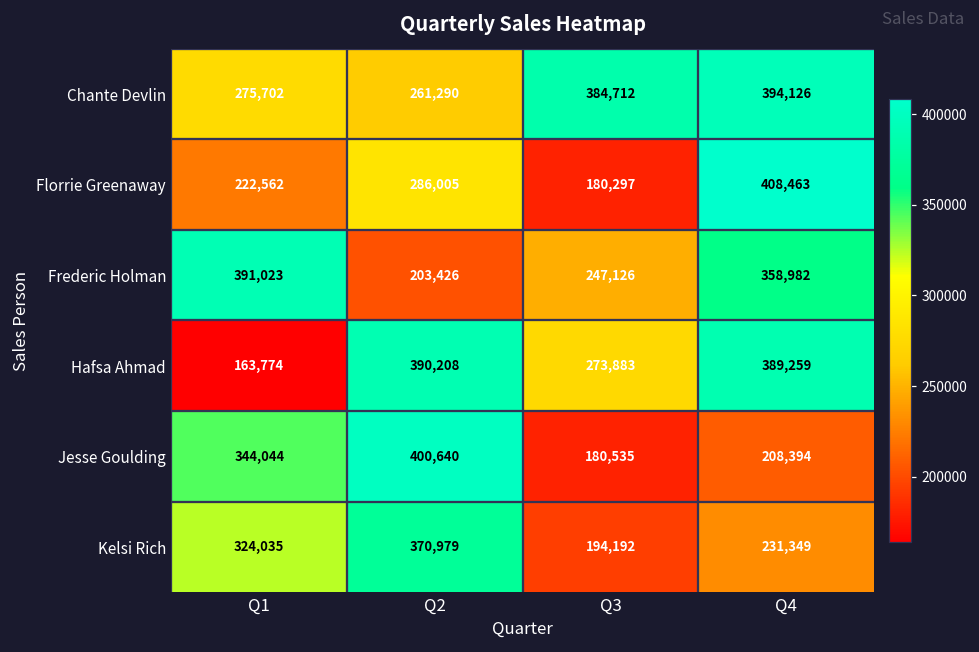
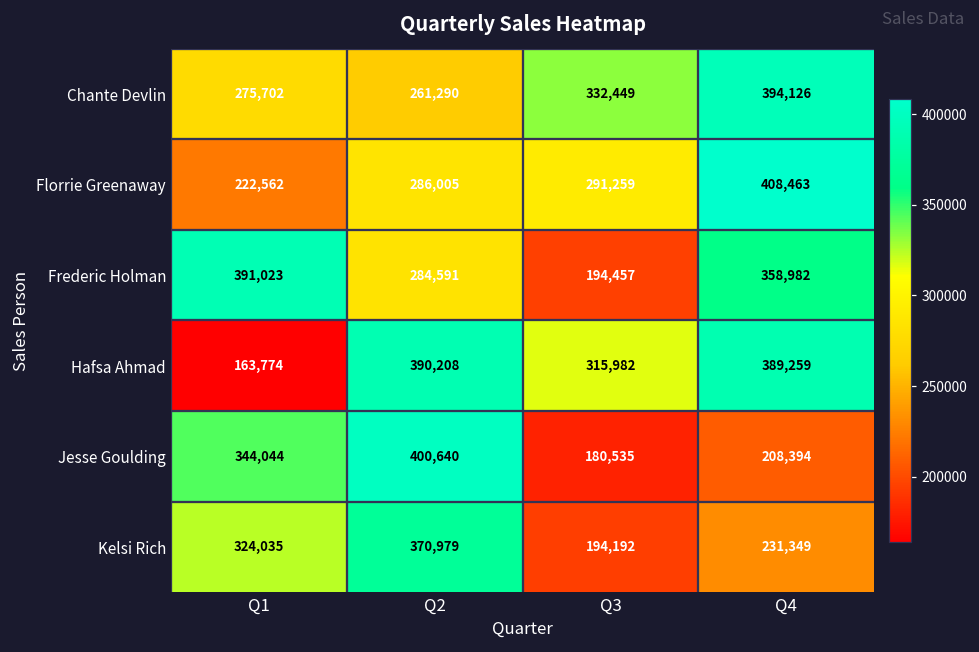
Chante Devlin, Q3: 384,712 -> 332,449
Florrie Greenaway, Q3: 180,297 -> 291,259
Frederic Holman, Q2: 203,426 -> 284,591
Frederic Holman, Q3: 247,126 -> 194,457
Hafsa Ahmad, Q3: 273,883 -> 315,982
